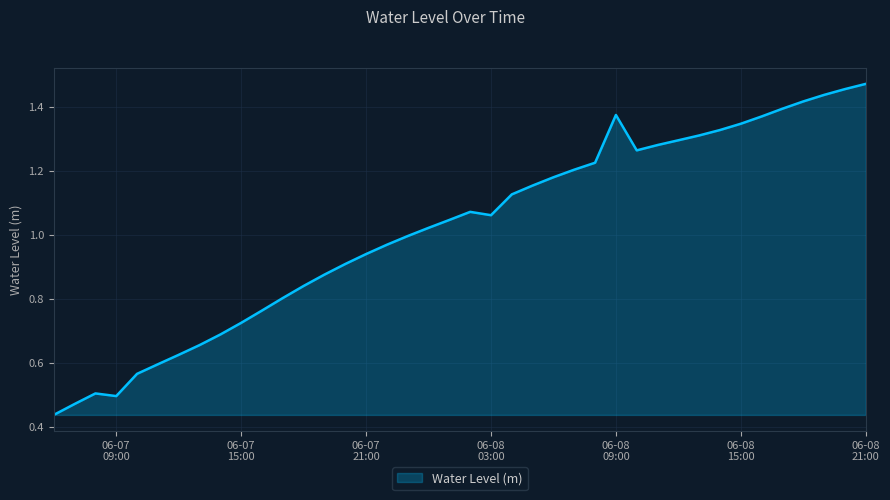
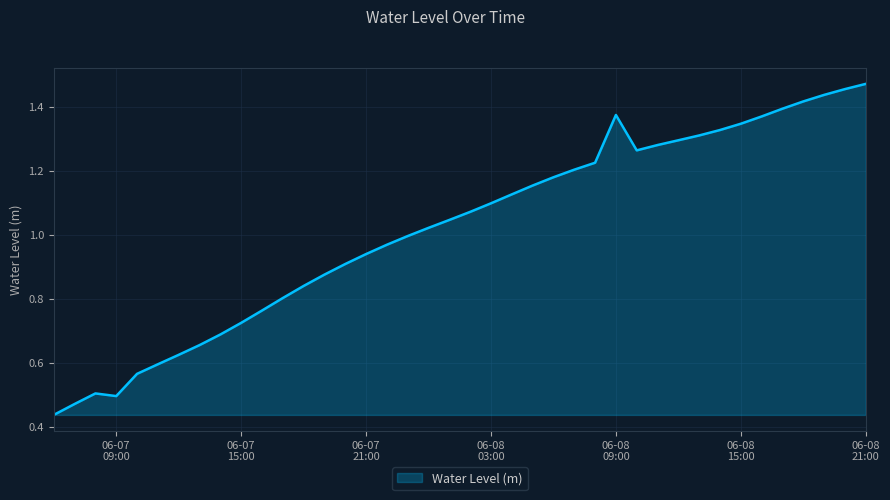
06-08 03:00: 1.06 -> 1.10
